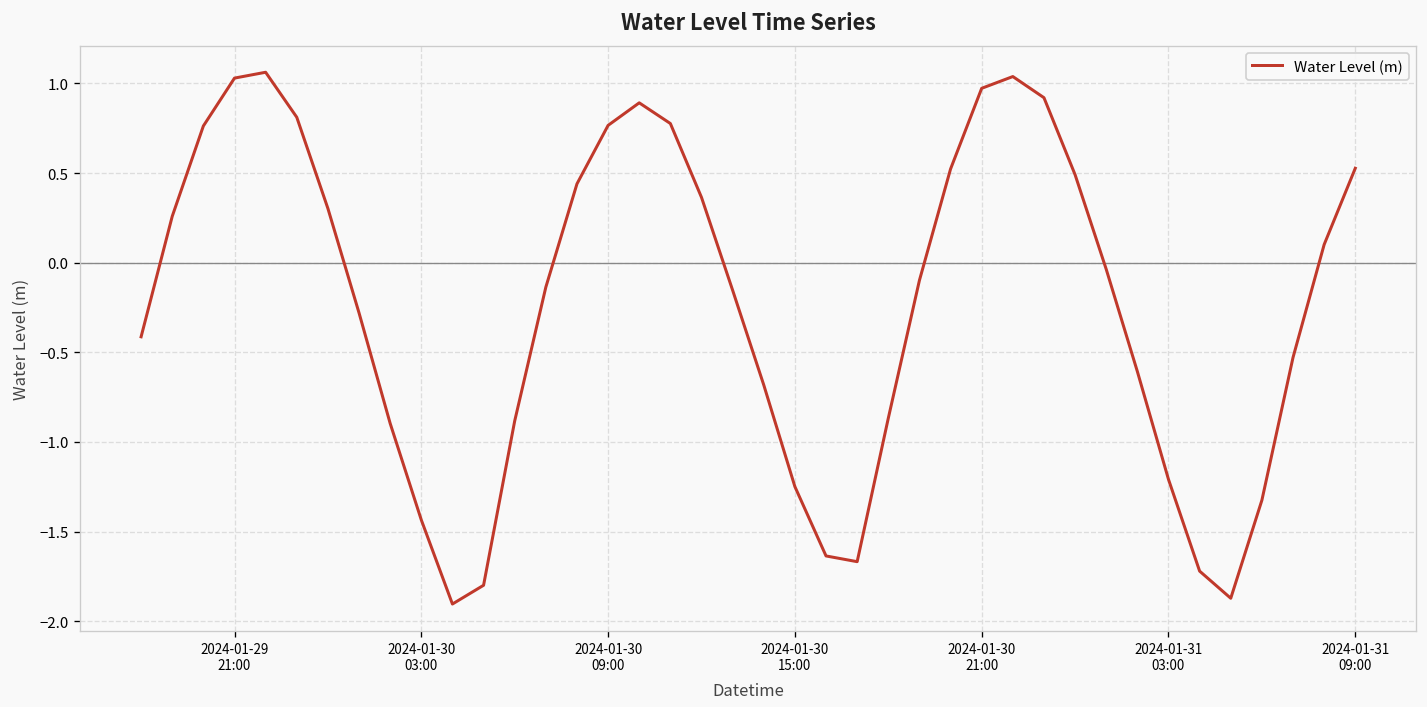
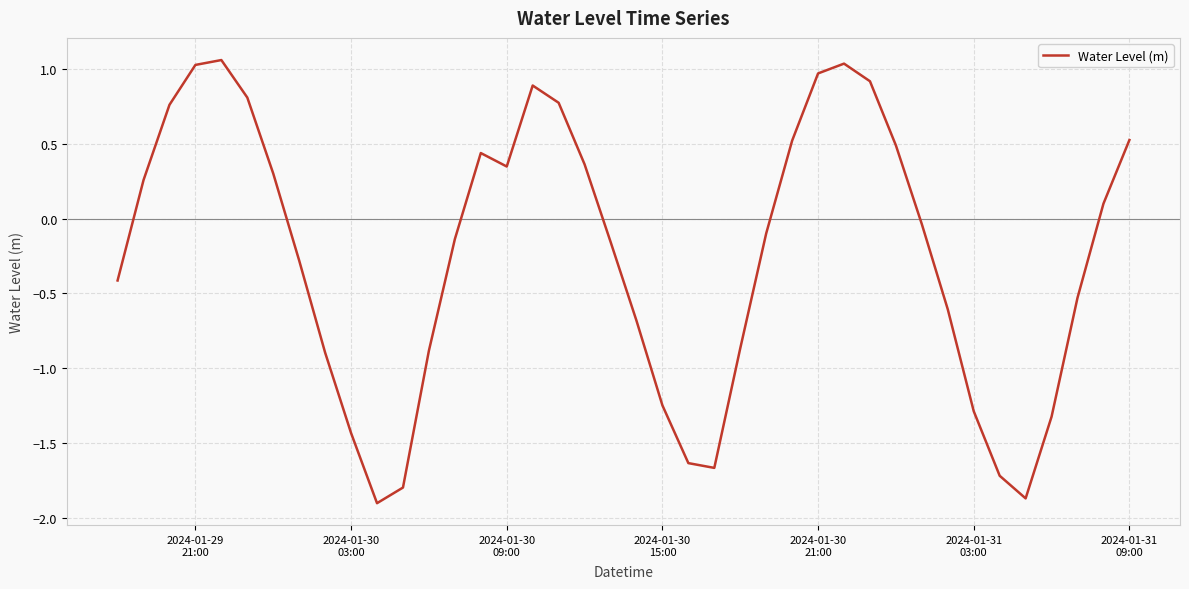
2024-01-30 09:00: 0.77 -> 0.35
2024-01-31 03:00: -1.21 -> -1.29
